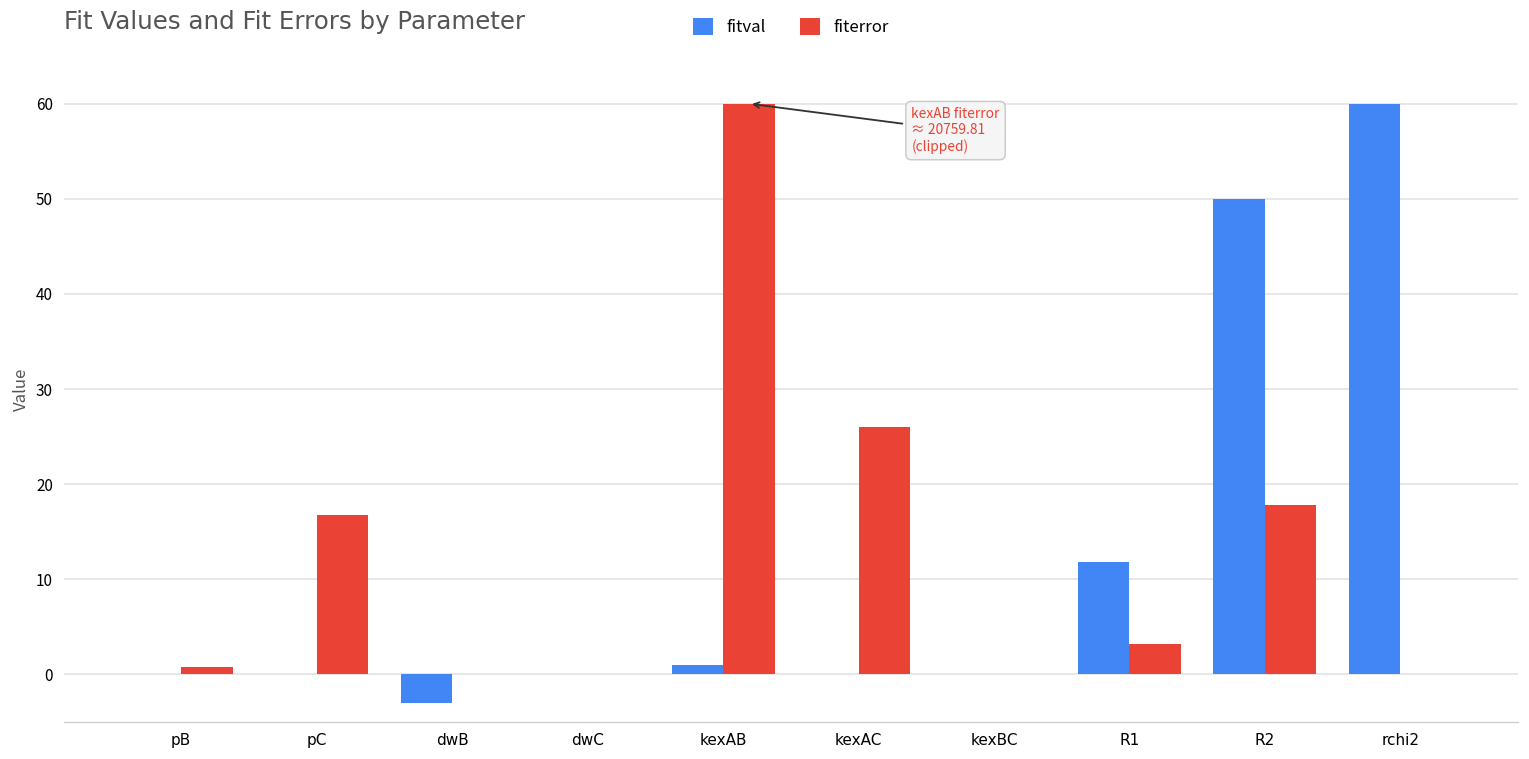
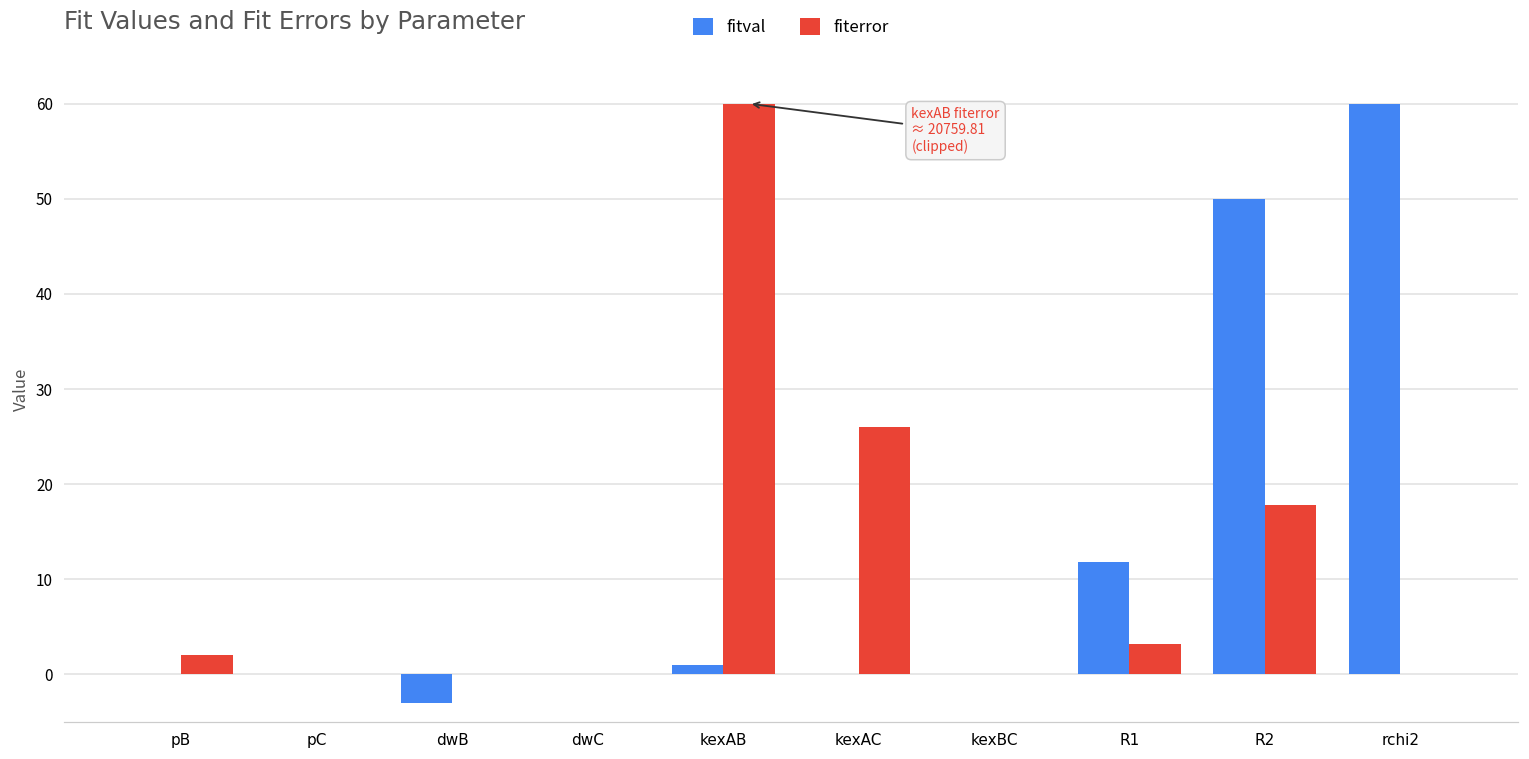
fiterror, pB: 1 -> 2
fiterror, pC: 17 -> 0
